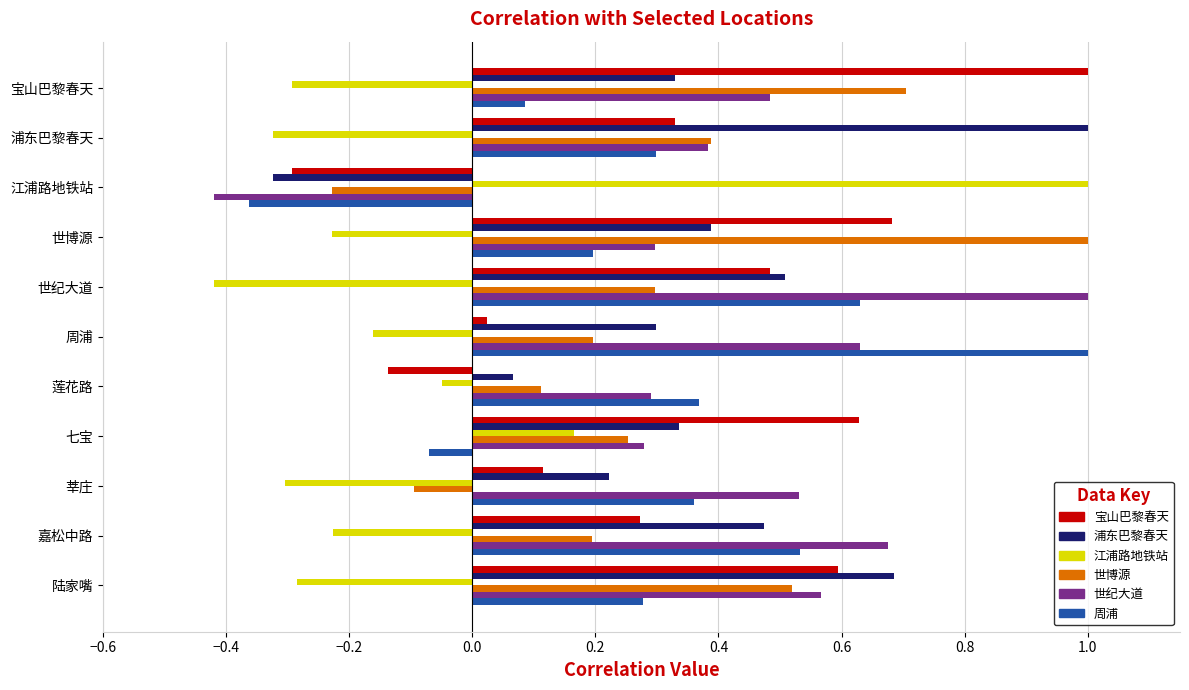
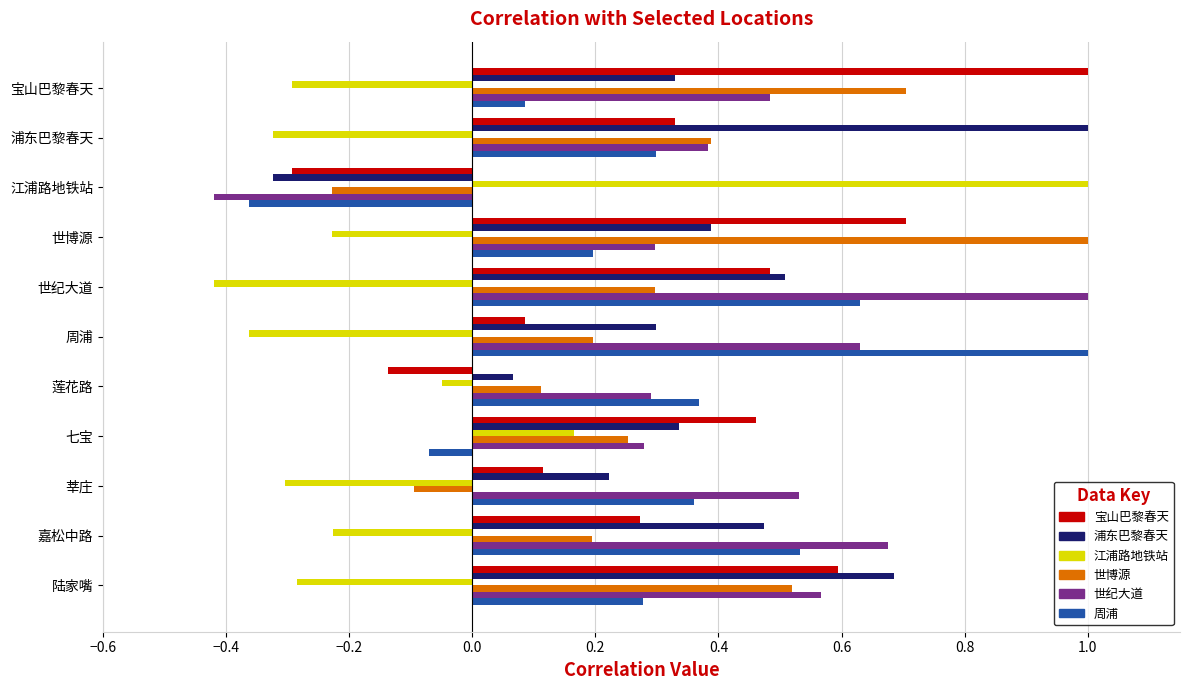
宝山巴黎春天, 世博源: 0.68 -> 0.70
宝山巴黎春天, 周浦: 0.02 -> 0.09
江浦路地铁站, 周浦: -0.16 -> -0.36
宝山巴黎春天, 七宝: 0.63 -> 0.46
